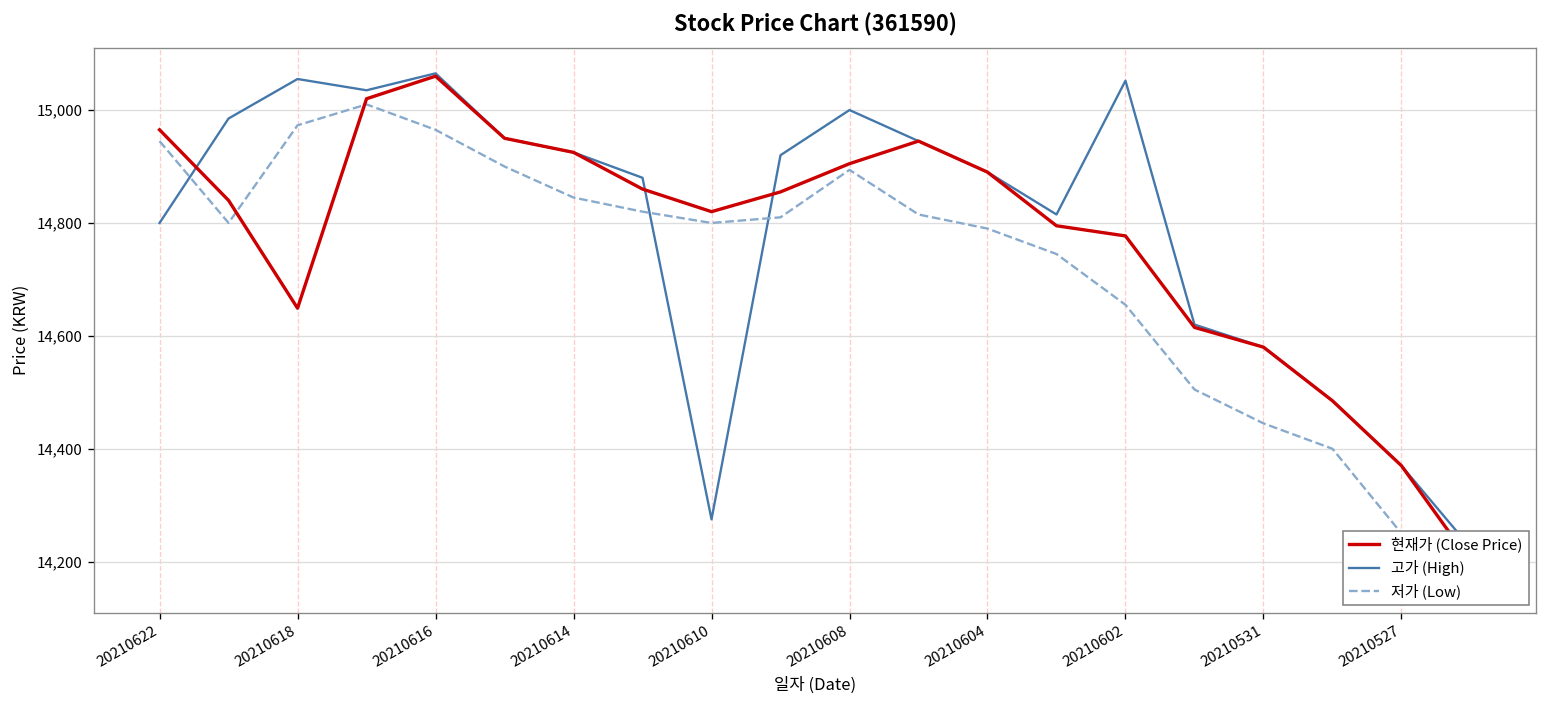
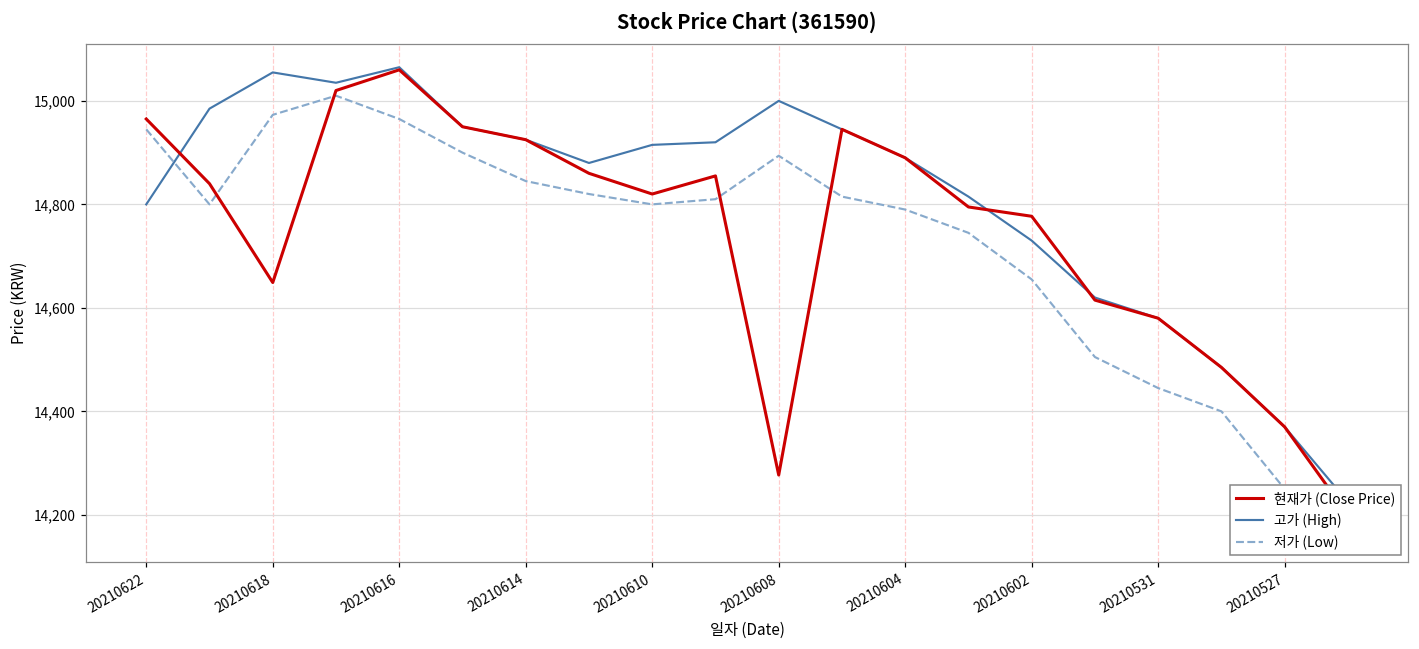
고가 (High), 20210610: 14,280 -> 14,920
현재가 (Close Price), 20210608: 14,910 -> 14,280
고가 (High), 20210602: 15,050 -> 14,730
